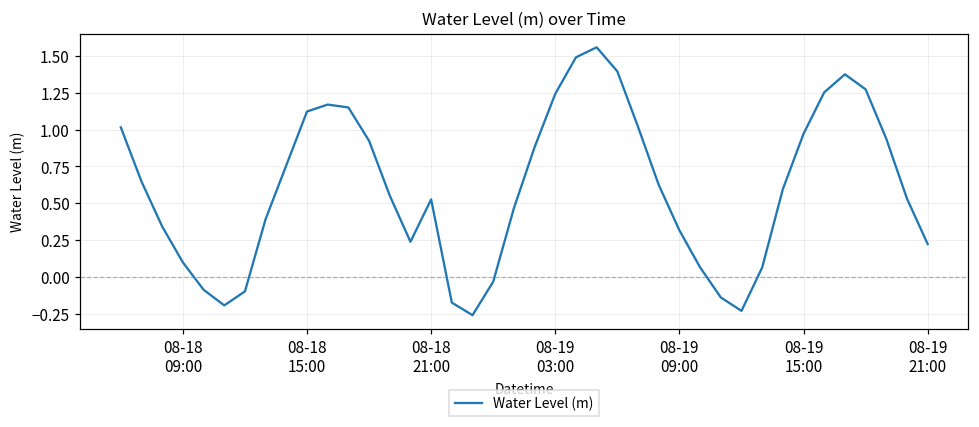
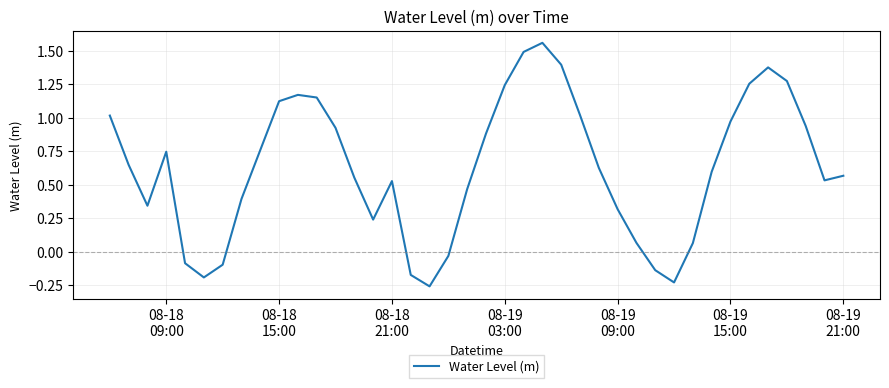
08-18 09:00: 0.10 -> 0.75
08-19 21:00: 0.22 -> 0.57
